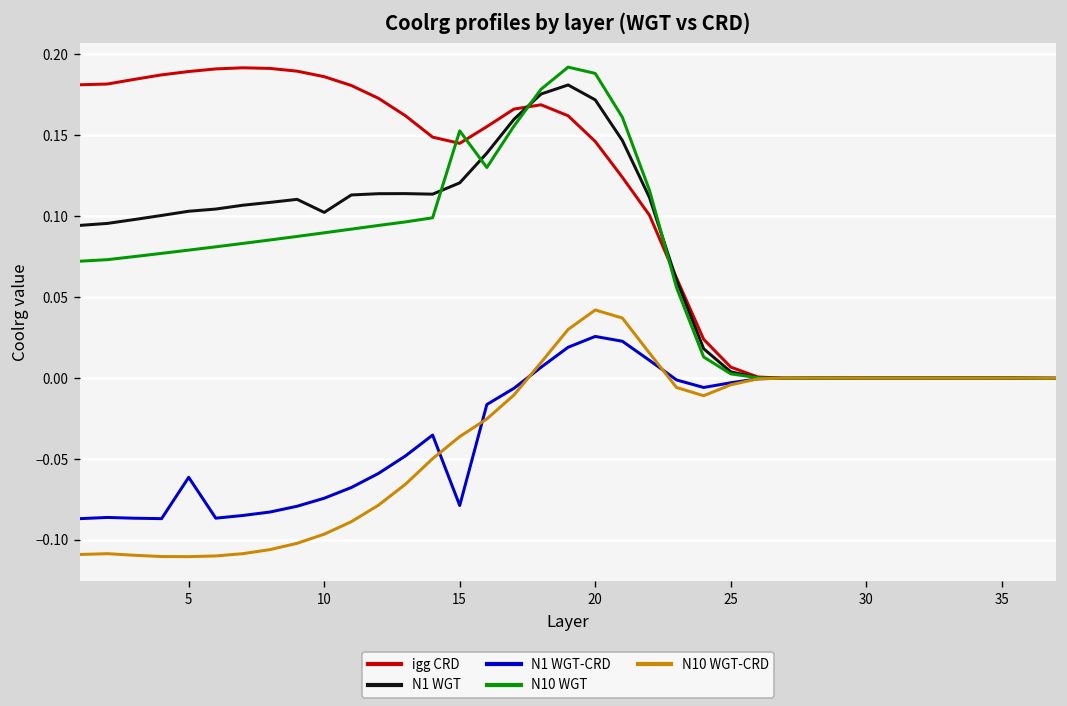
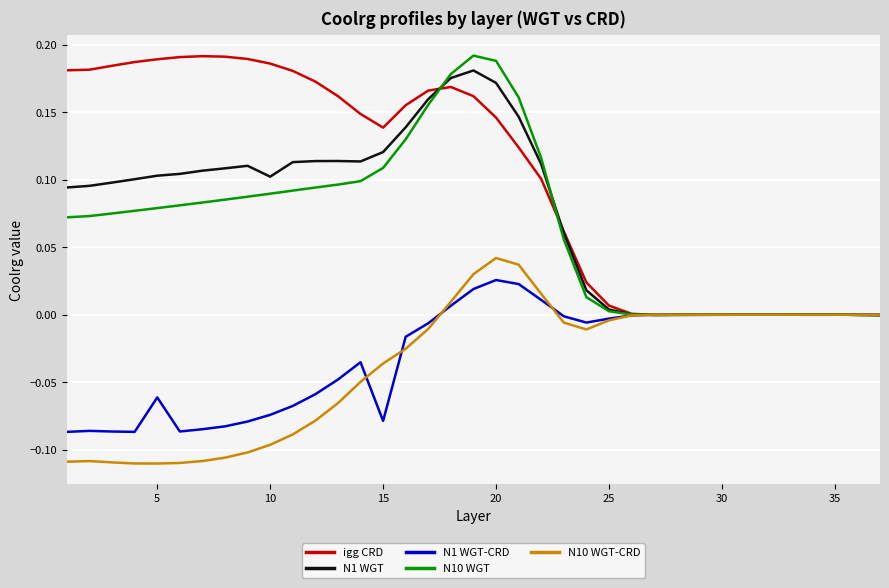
igg CRD, 15: 0.145 -> 0.139
N10 WGT, 15: 0.153 -> 0.109
